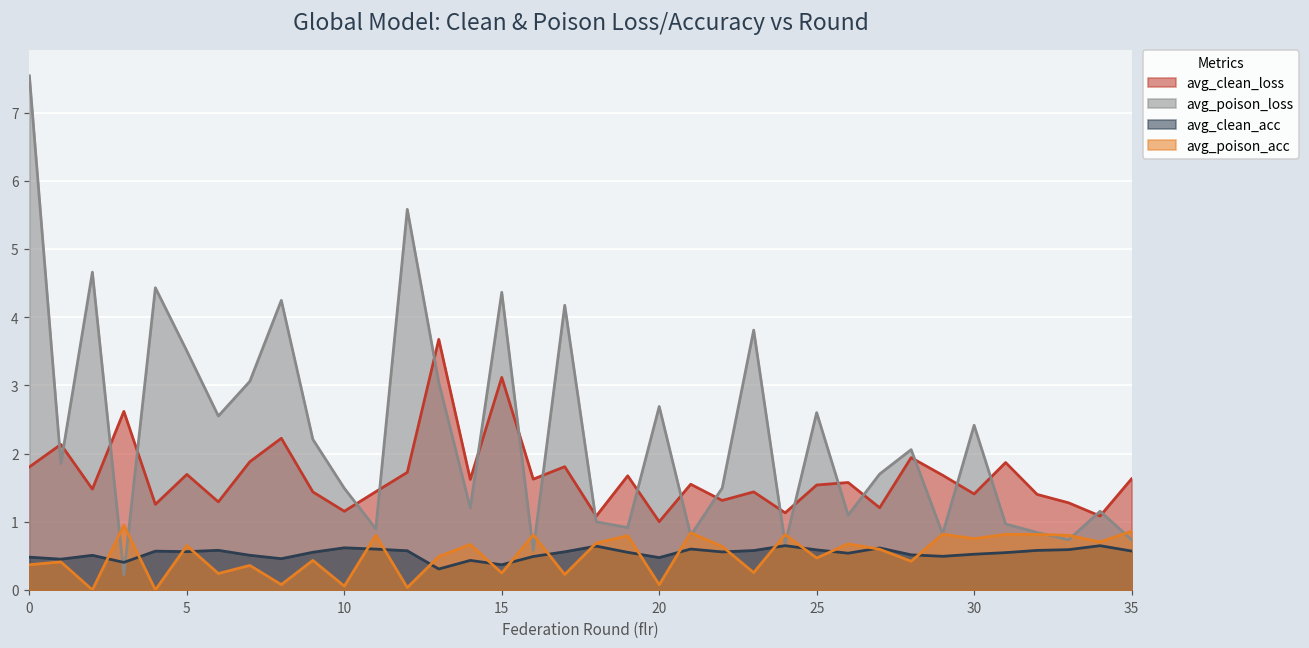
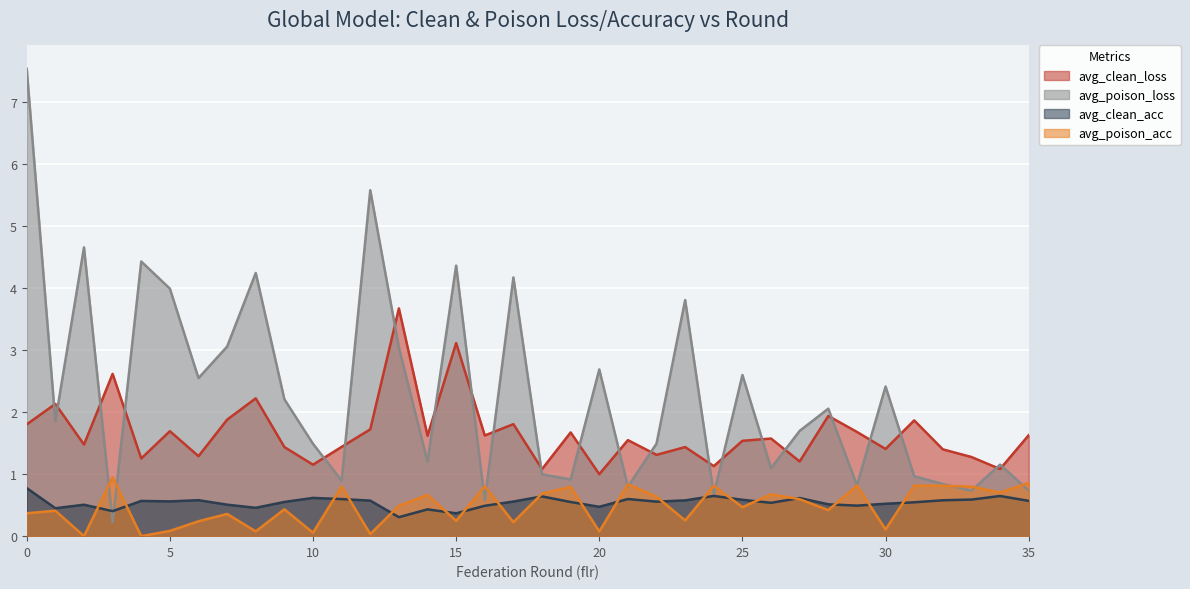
avg_clean_acc, 0: 0.5 -> 0.8
avg_poison_loss, 5: 3.5 -> 4.0
avg_poison_acc, 5: 0.6 -> 0.1
avg_poison_acc, 30: 0.8 -> 0.1
